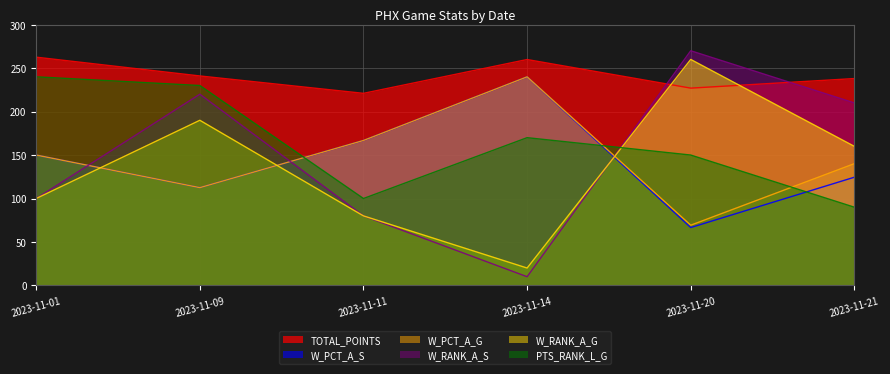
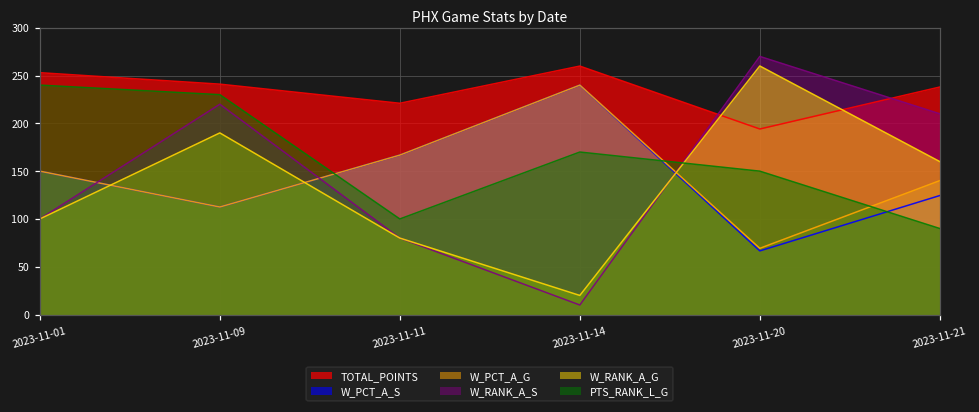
TOTAL_POINTS, 2023-11-01: 260 -> 250
TOTAL_POINTS, 2023-11-20: 230 -> 190
